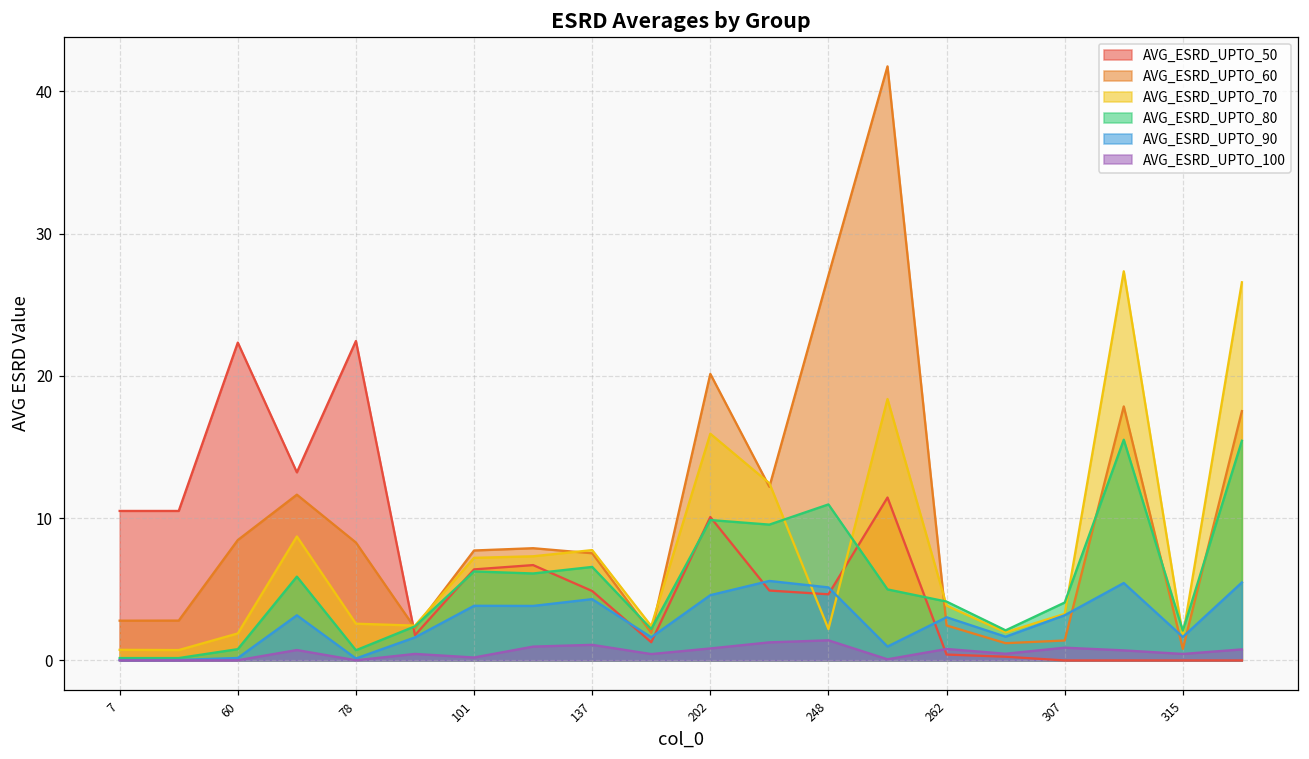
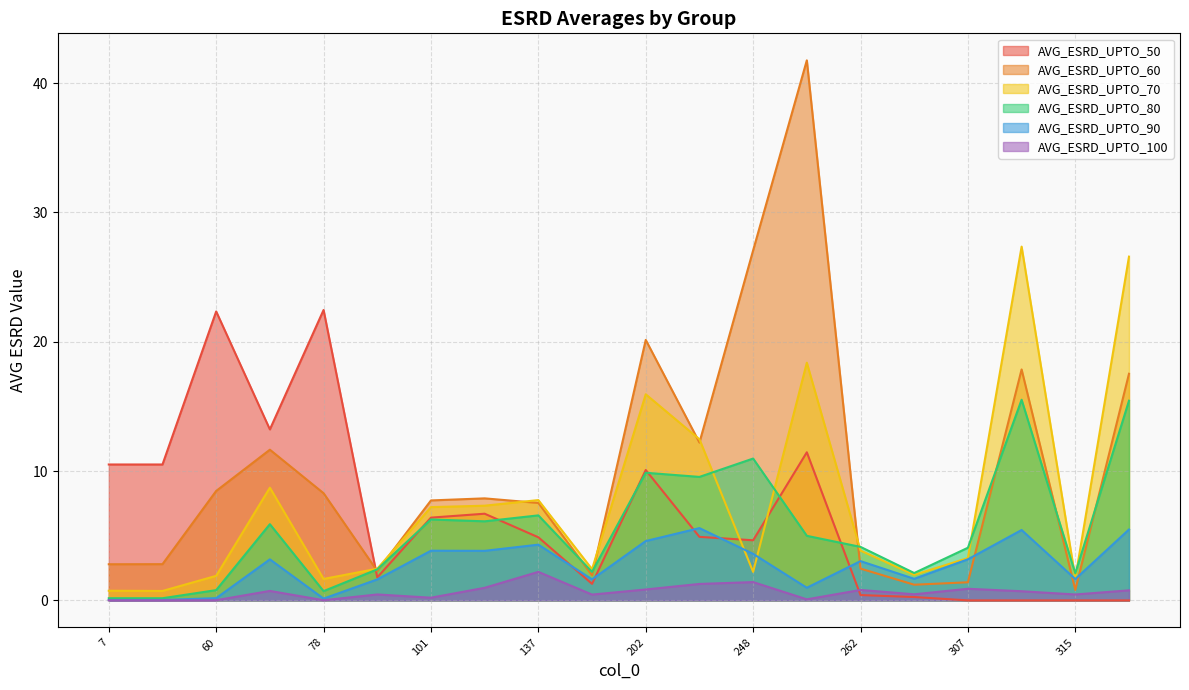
AVG_ESRD_UPTO_70, 78: 2.6 -> 1.7
AVG_ESRD_UPTO_100, 137: 1.1 -> 2.2
AVG_ESRD_UPTO_90, 248: 5.1 -> 3.6
